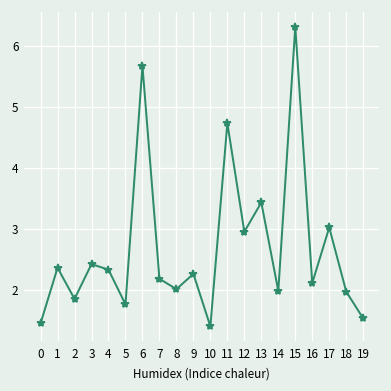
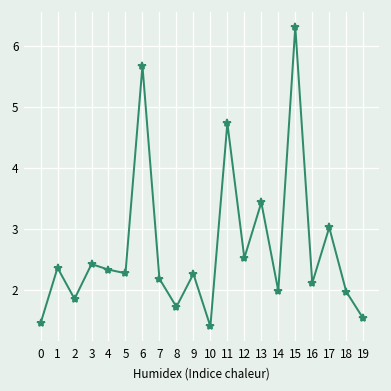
5: 1.8 -> 2.3
8: 2.0 -> 1.7
12: 3.0 -> 2.5
